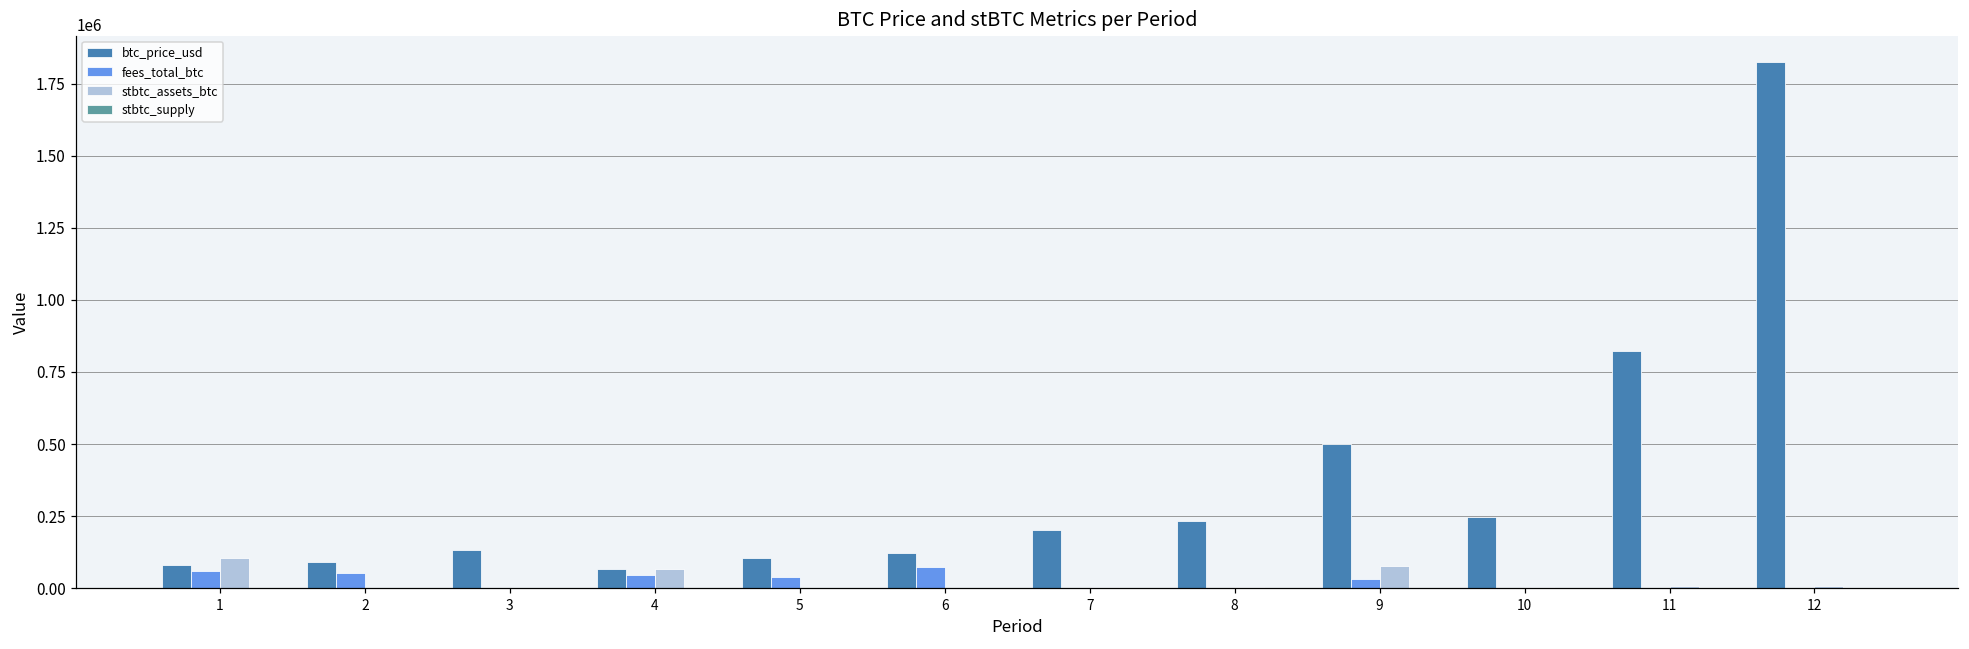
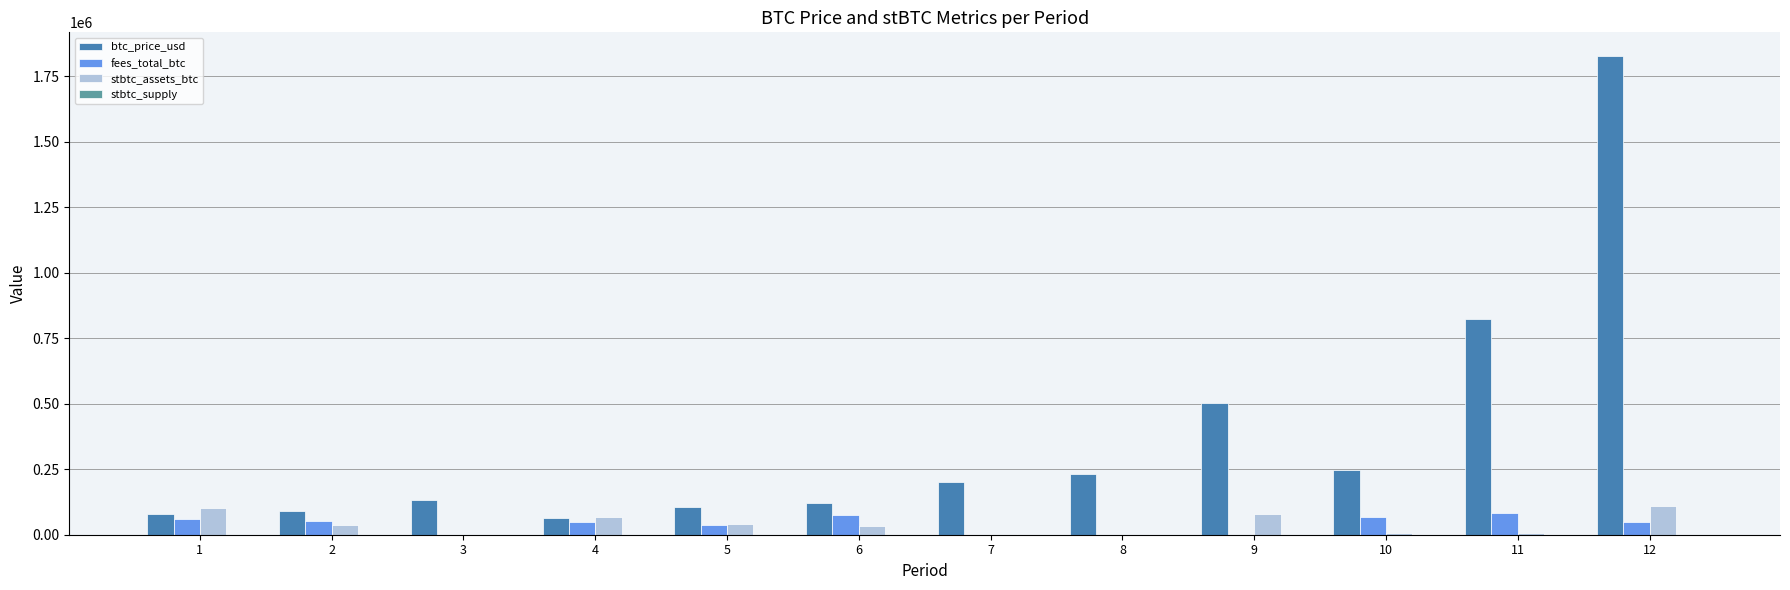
stbtc_assets_btc, 2: 0 -> 40000
stbtc_assets_btc, 5: 0 -> 40000
stbtc_assets_btc, 6: 0 -> 30000
fees_total_btc, 9: 30000 -> 0
fees_total_btc, 10: 0 -> 70000
fees_total_btc, 11: 0 -> 80000
fees_total_btc, 12: 0 -> 50000
stbtc_assets_btc, 12: 10000 -> 110000
